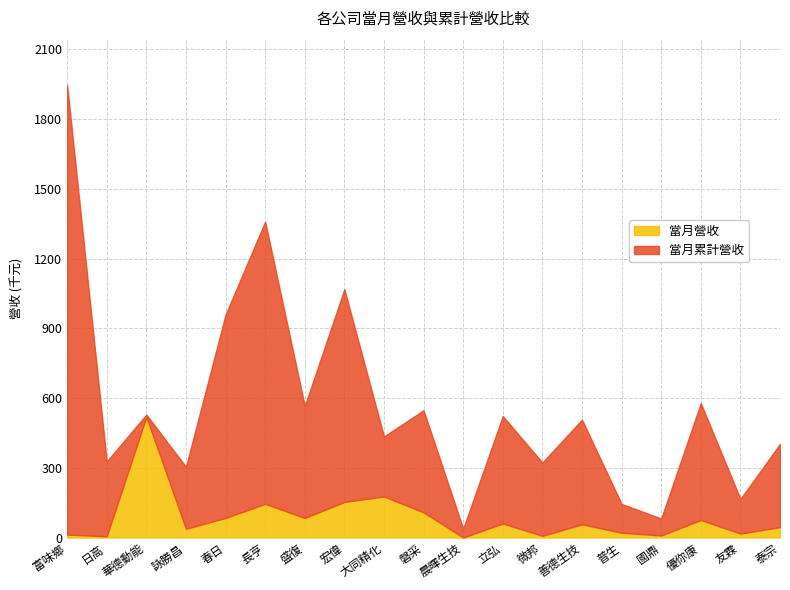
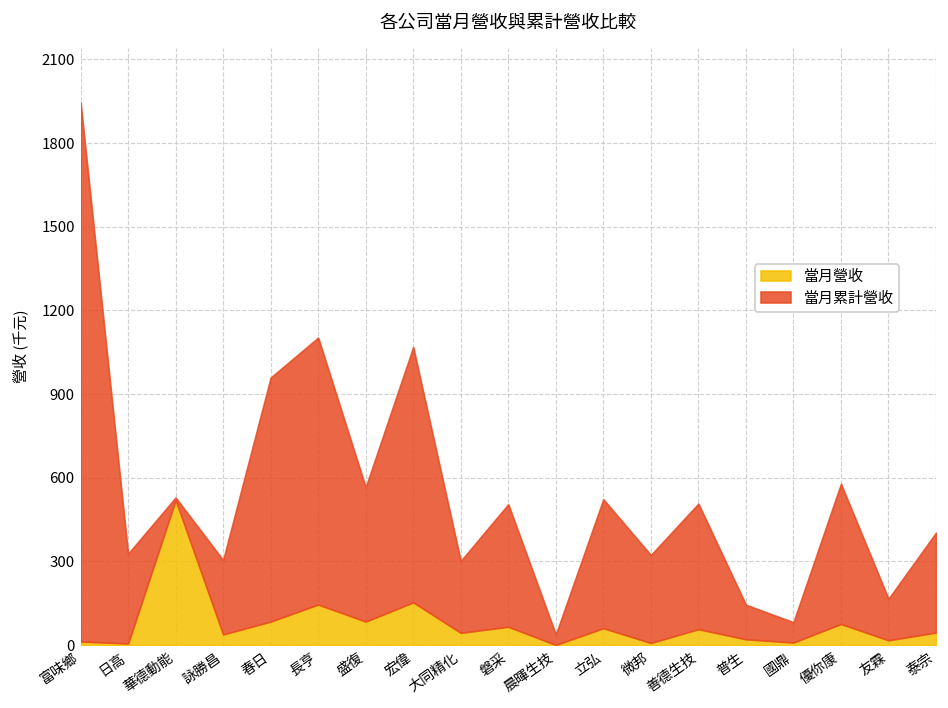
當月累計營收, 長亨: 1210 -> 960
當月營收, 大同精化: 180 -> 40
當月營收, 磐采: 110 -> 70
